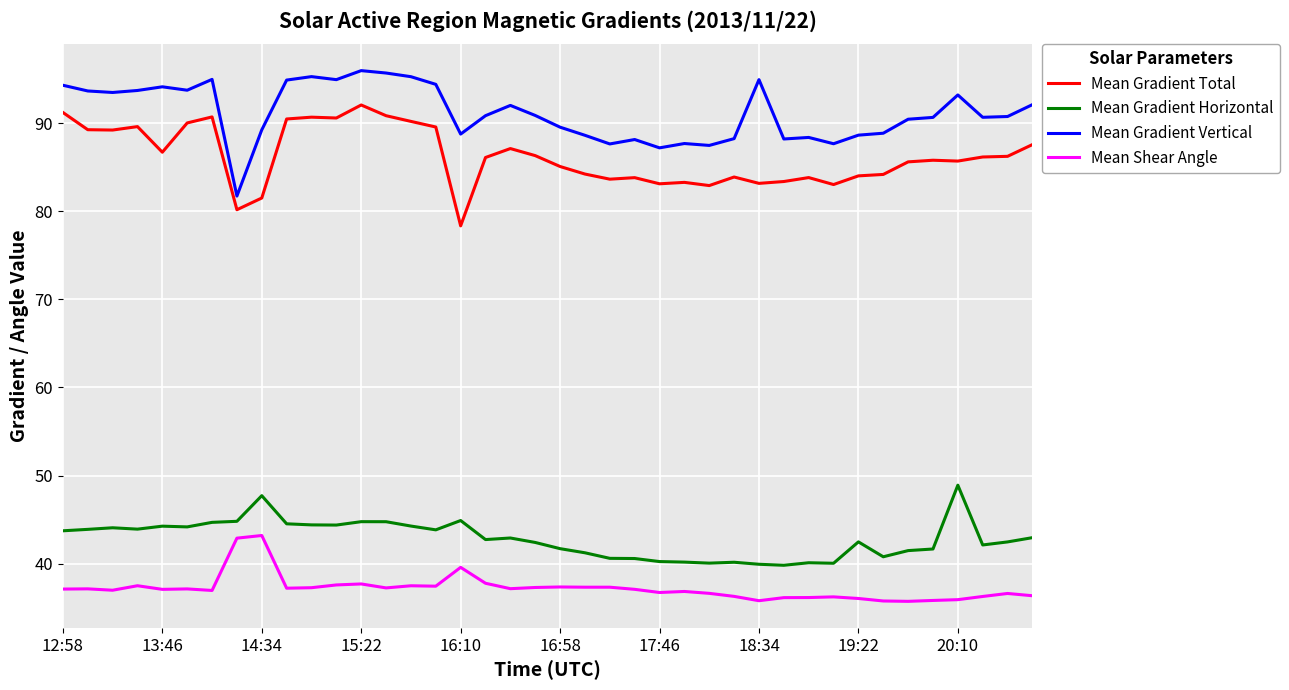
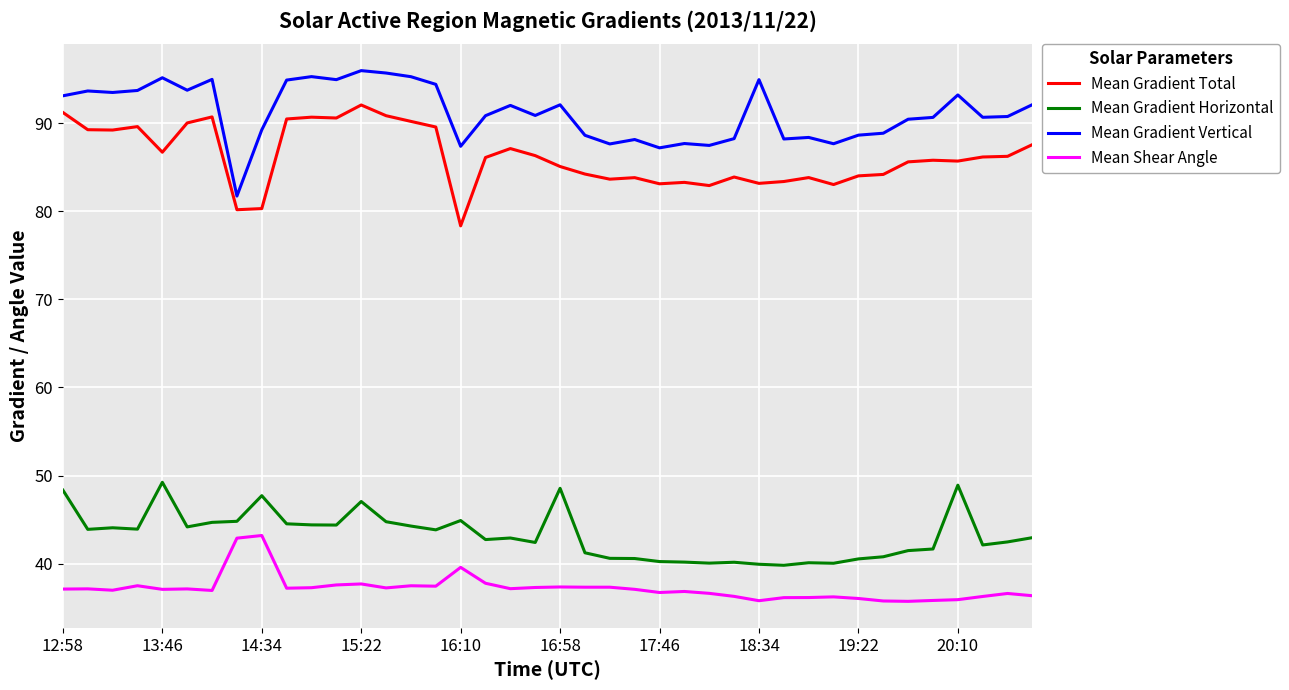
Mean Gradient Horizontal, 12:58: 44 -> 48
Mean Gradient Vertical, 12:58: 94 -> 93
Mean Gradient Horizontal, 13:46: 44 -> 49
Mean Gradient Vertical, 13:46: 94 -> 95
Mean Gradient Total, 14:34: 82 -> 80
Mean Gradient Horizontal, 15:22: 45 -> 47
Mean Gradient Vertical, 16:10: 89 -> 87
Mean Gradient Horizontal, 16:58: 42 -> 49
Mean Gradient Vertical, 16:58: 90 -> 92
Mean Gradient Horizontal, 19:22: 42 -> 41
